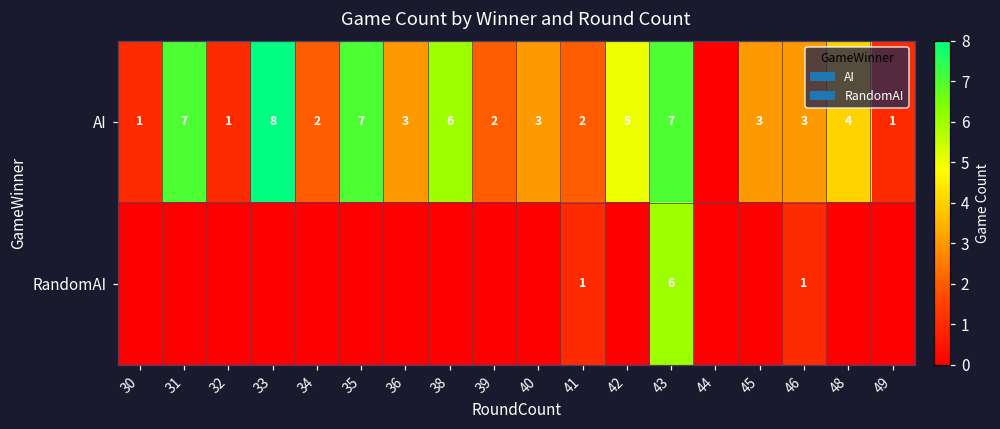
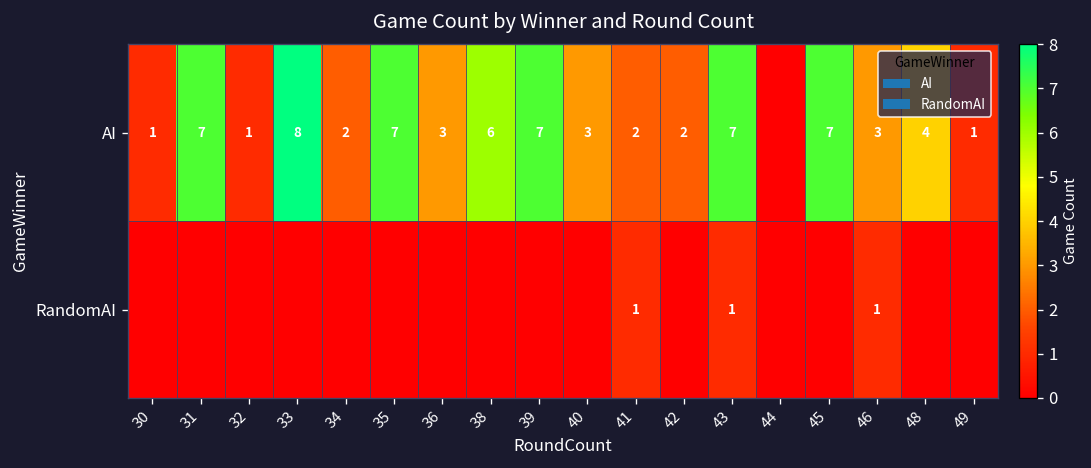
AI, 39: 2 -> 7
AI, 42: 5 -> 2
AI, 45: 3 -> 7
RandomAI, 43: 6 -> 1
